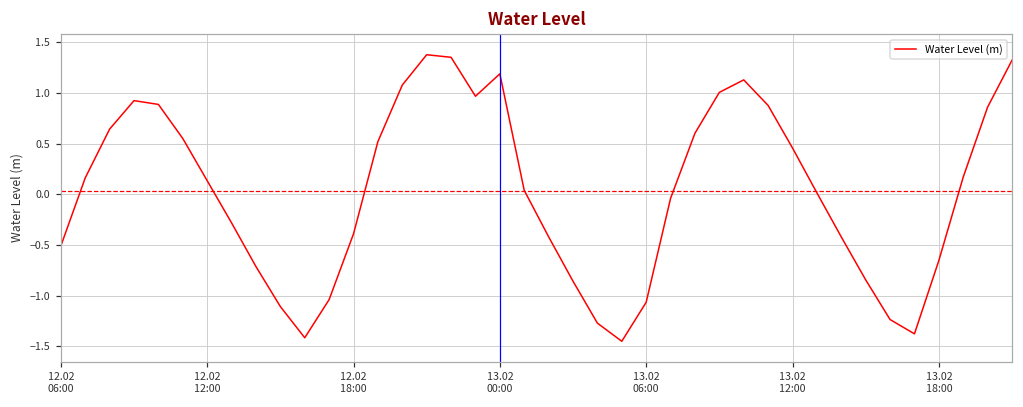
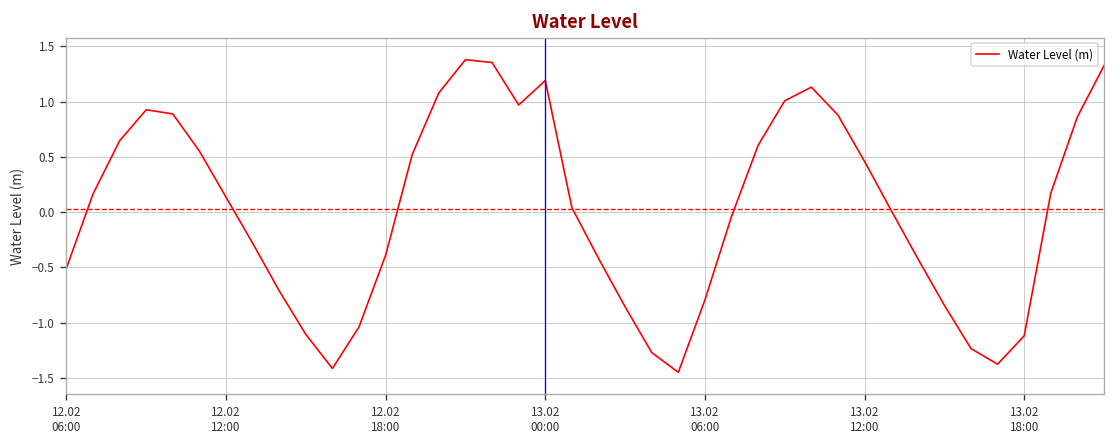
13.02 06:00: -1.1 -> -0.8
13.02 18:00: -0.7 -> -1.1
